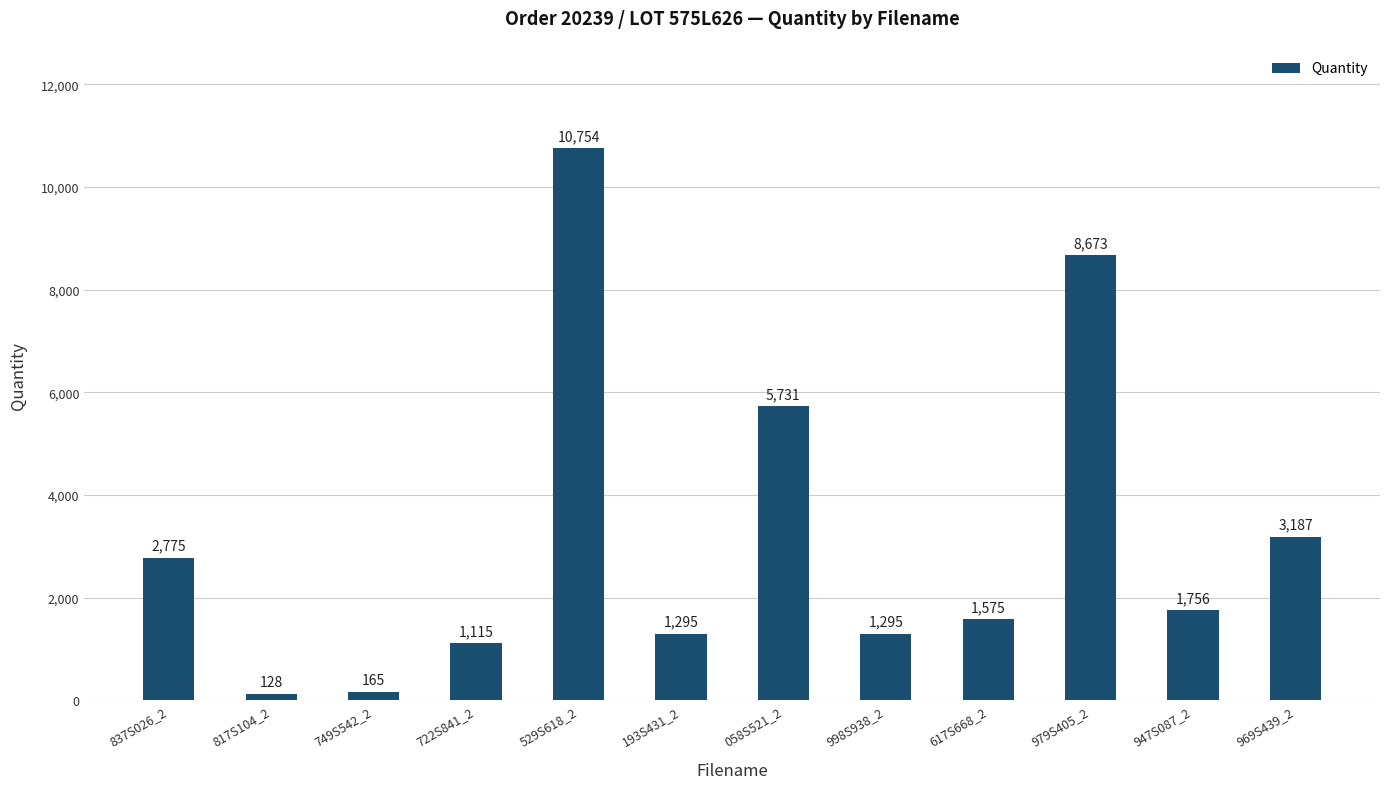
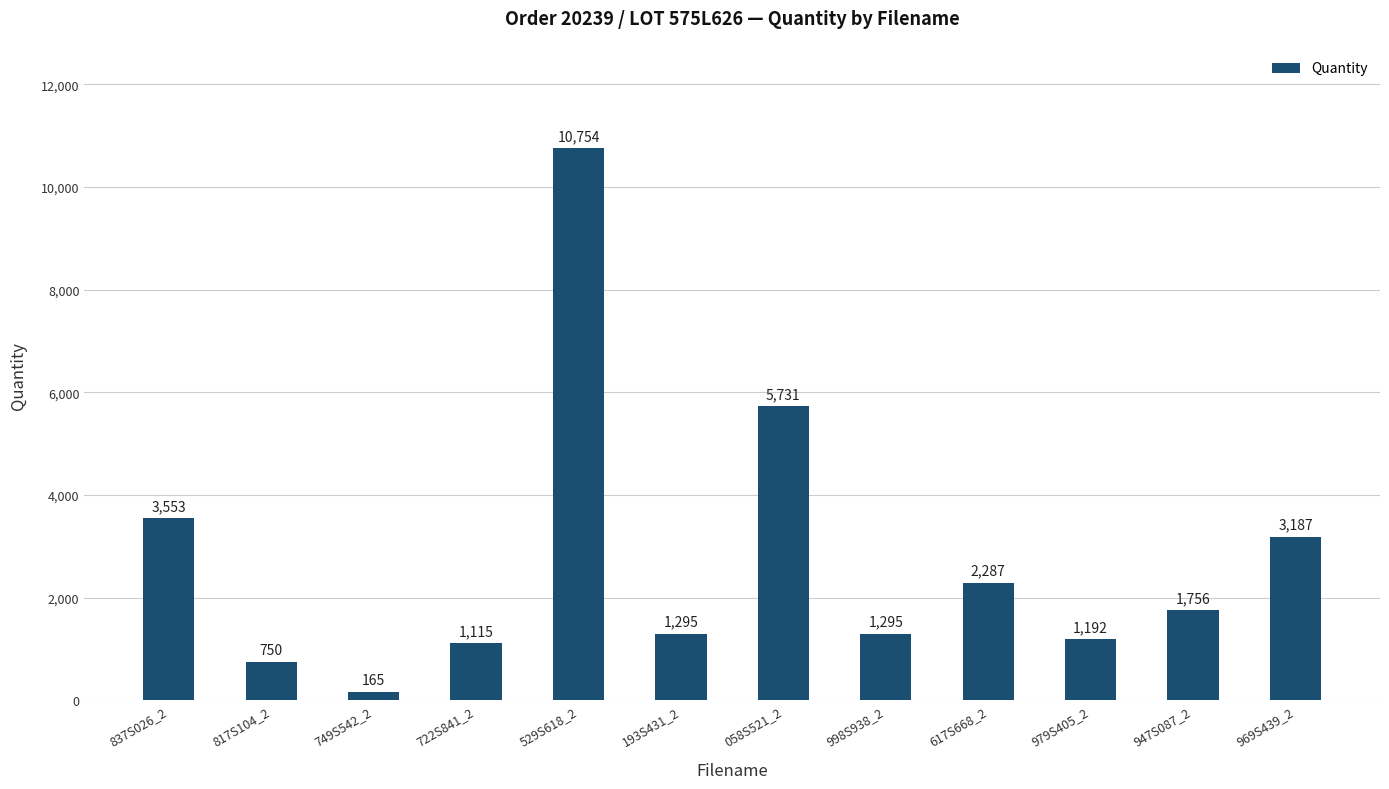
837S026_2: 2,775 -> 3,553
817S104_2: 128 -> 750
617S668_2: 1,575 -> 2,287
979S405_2: 8,673 -> 1,192
